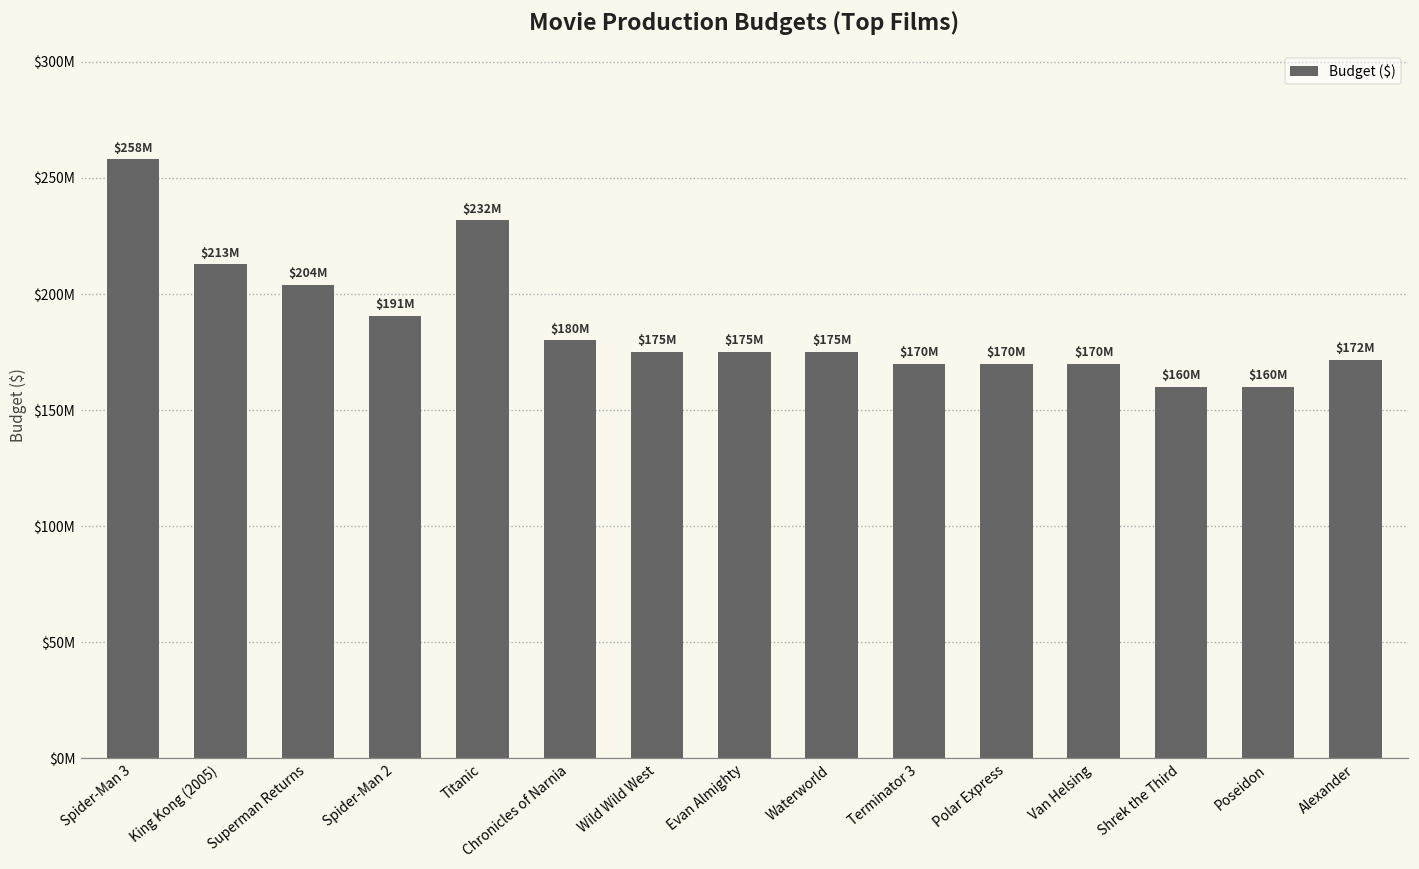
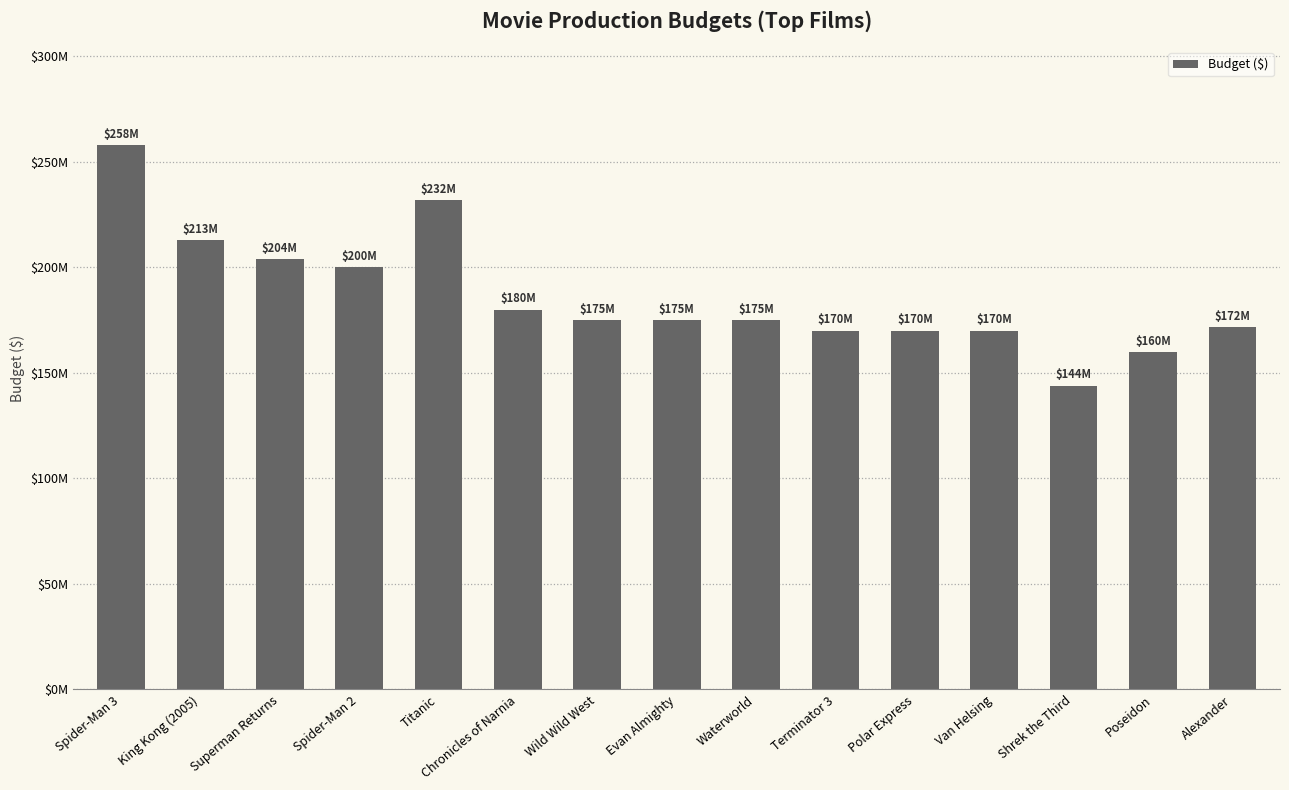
Spider-Man 2: $191M -> $200M
Shrek the Third: $160M -> $144M
